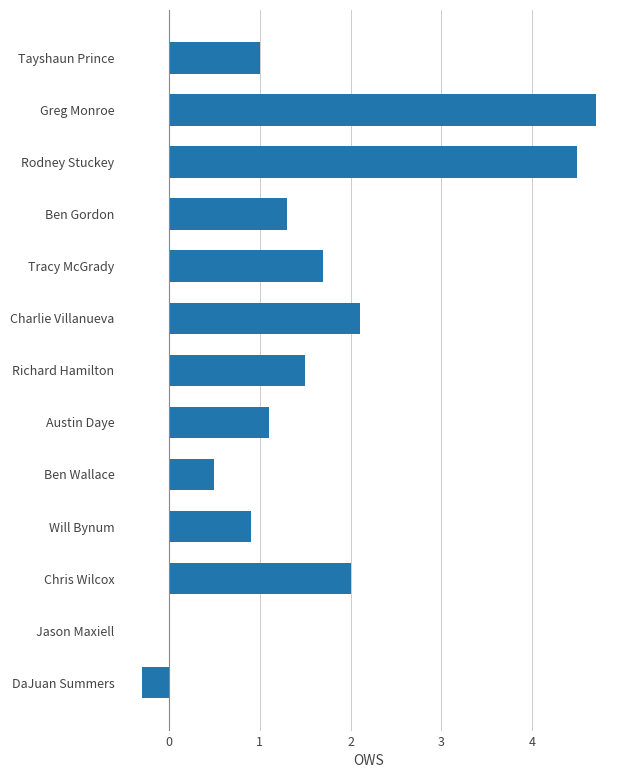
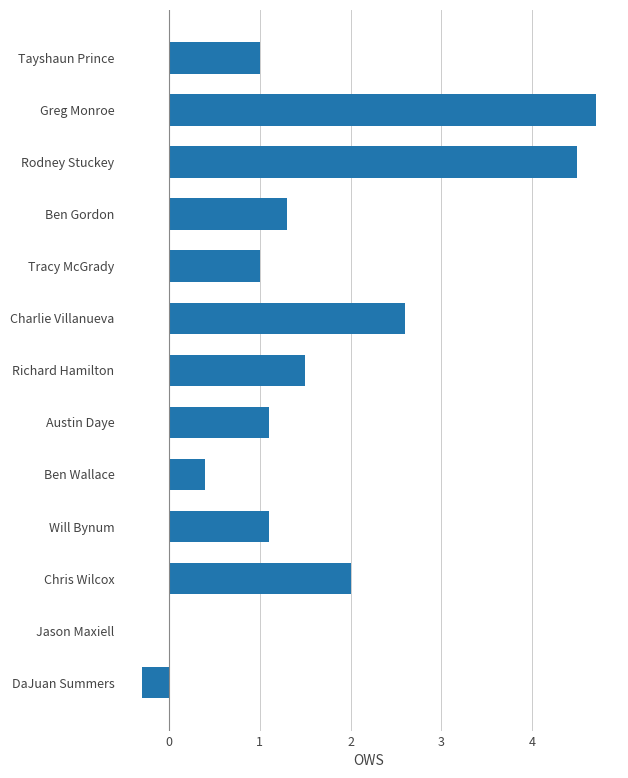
Tracy McGrady: 1.7 -> 1.0
Charlie Villanueva: 2.1 -> 2.6
Ben Wallace: 0.5 -> 0.4
Will Bynum: 0.9 -> 1.1
